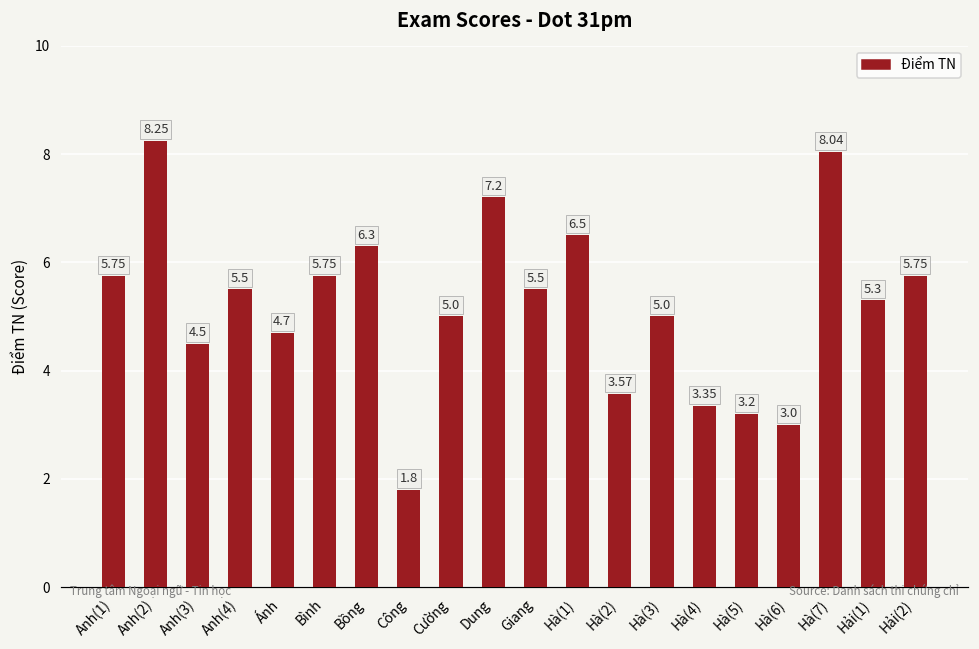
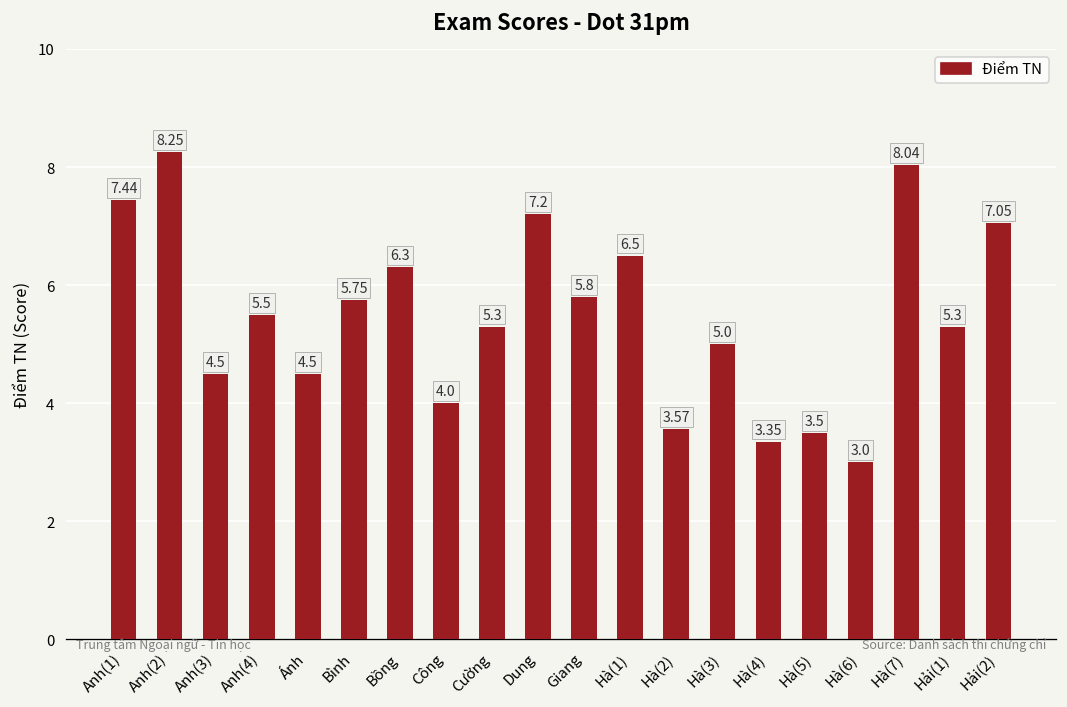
Anh(1): 5.75 -> 7.44
Ánh: 4.7 -> 4.5
Công: 1.8 -> 4.0
Cường: 5.0 -> 5.3
Giang: 5.5 -> 5.8
Hà(5): 3.2 -> 3.5
Hải(2): 5.75 -> 7.05
